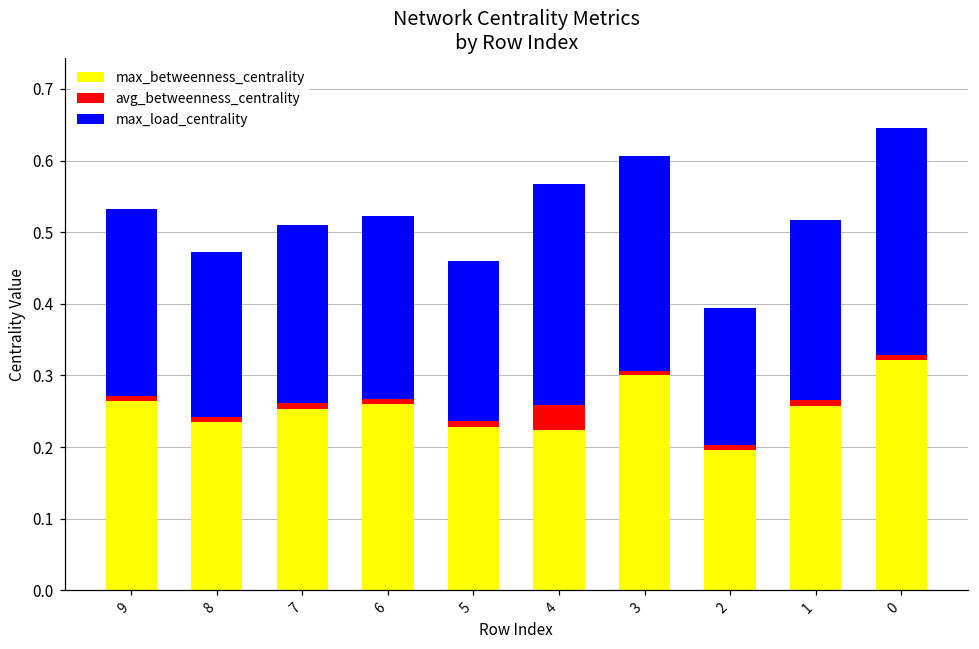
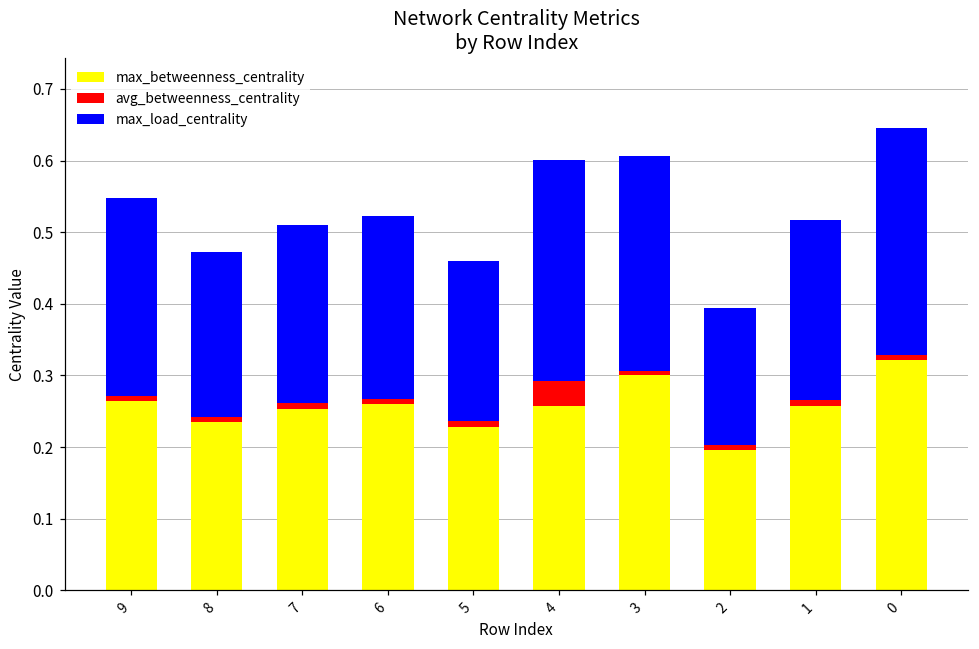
max_load_centrality, 9: 0.26 -> 0.28
max_betweenness_centrality, 4: 0.22 -> 0.26
